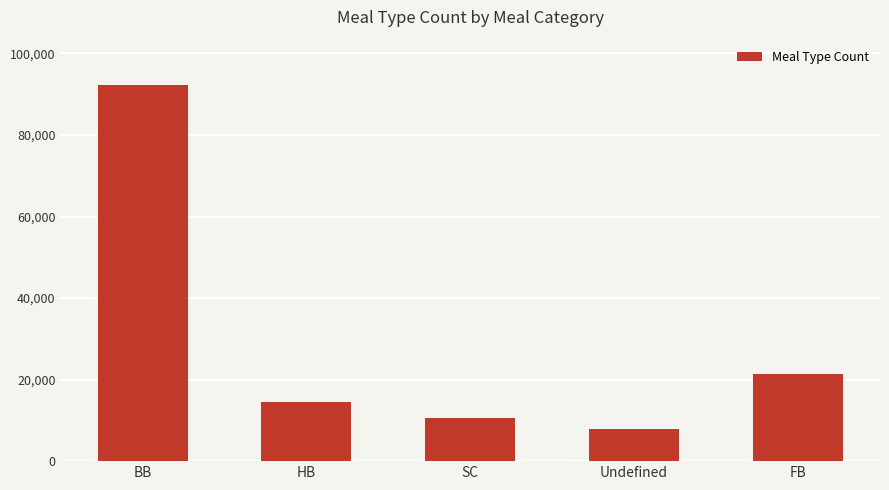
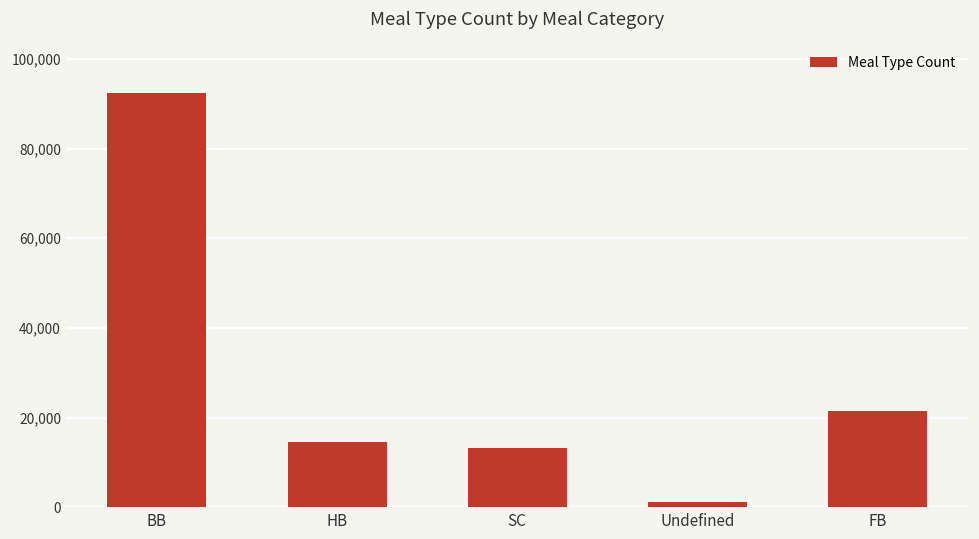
SC: 11,000 -> 13,000
Undefined: 8,000 -> 1,000
